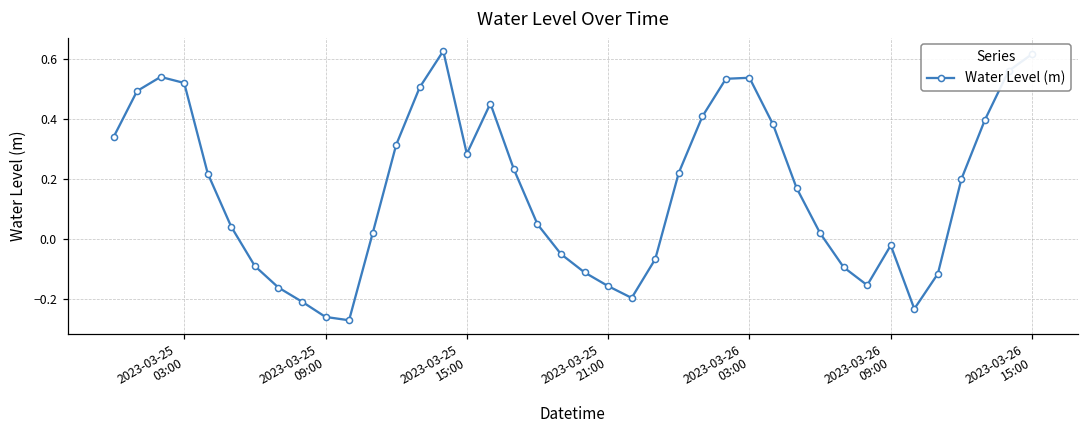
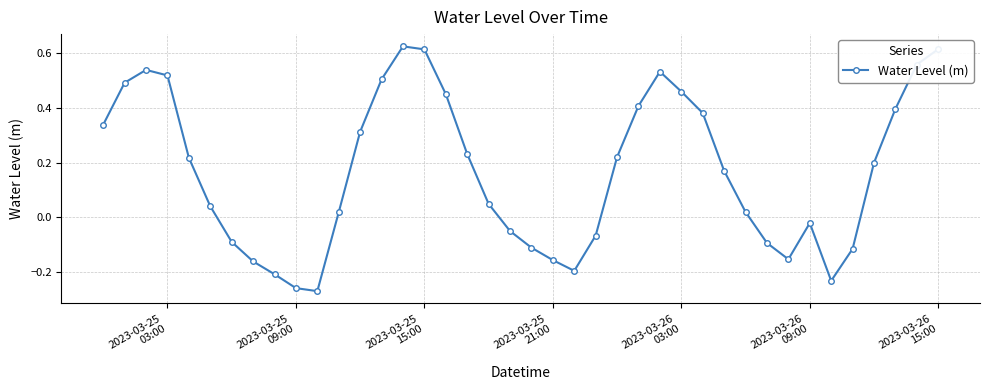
2023-03-25 15:00: 0.28 -> 0.61
2023-03-26 03:00: 0.54 -> 0.46
